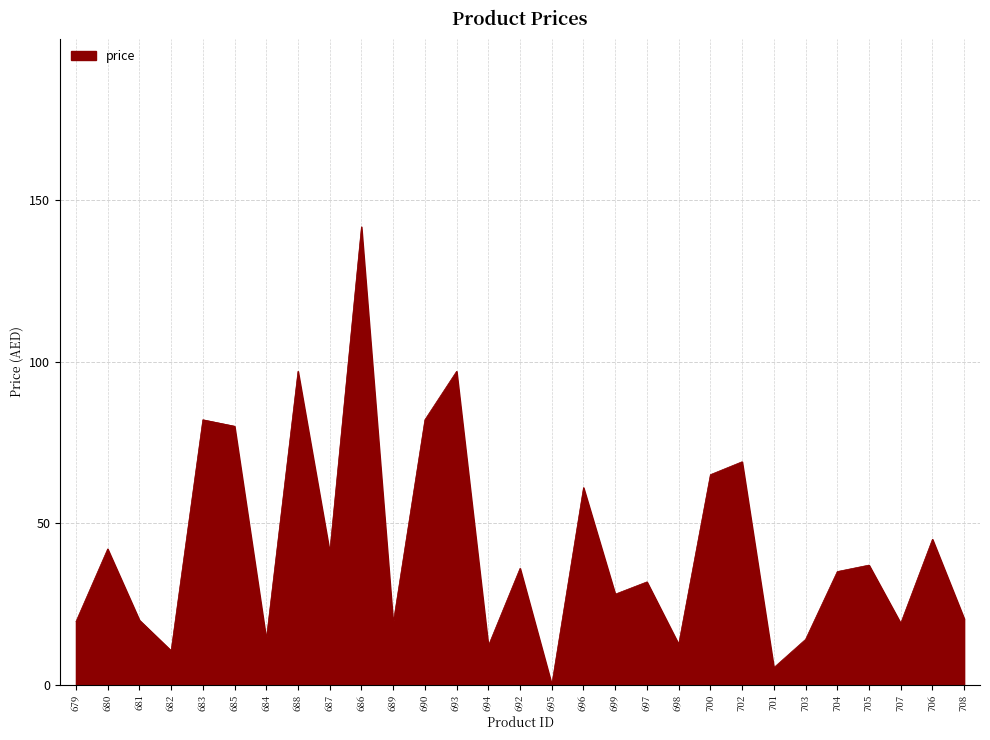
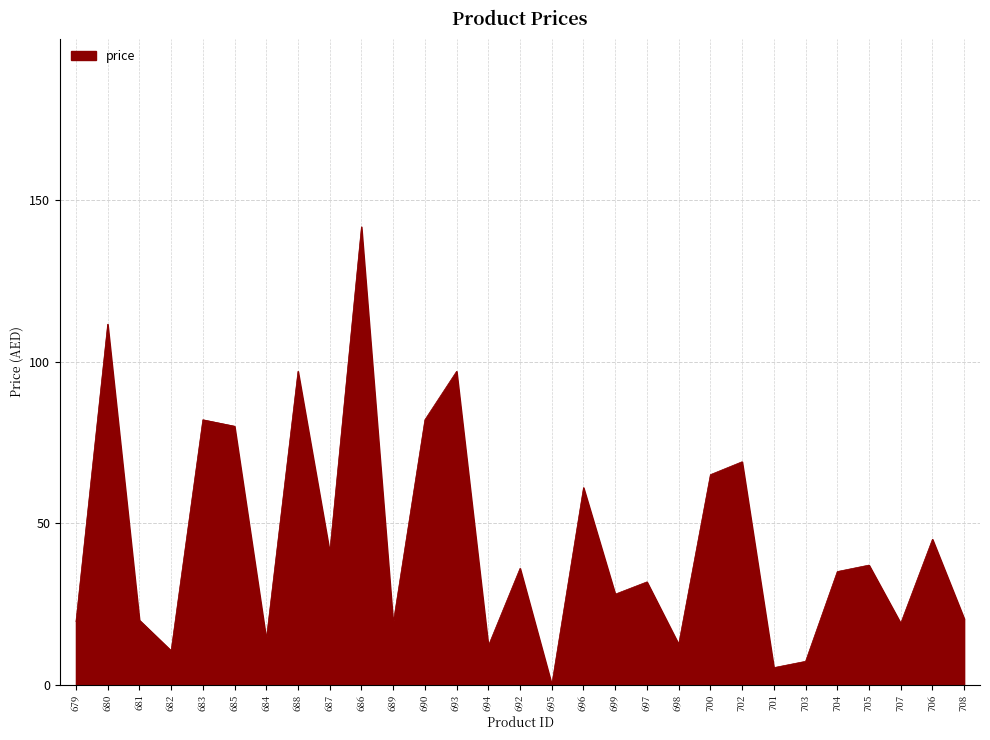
680: 42 -> 112
703: 14 -> 7
